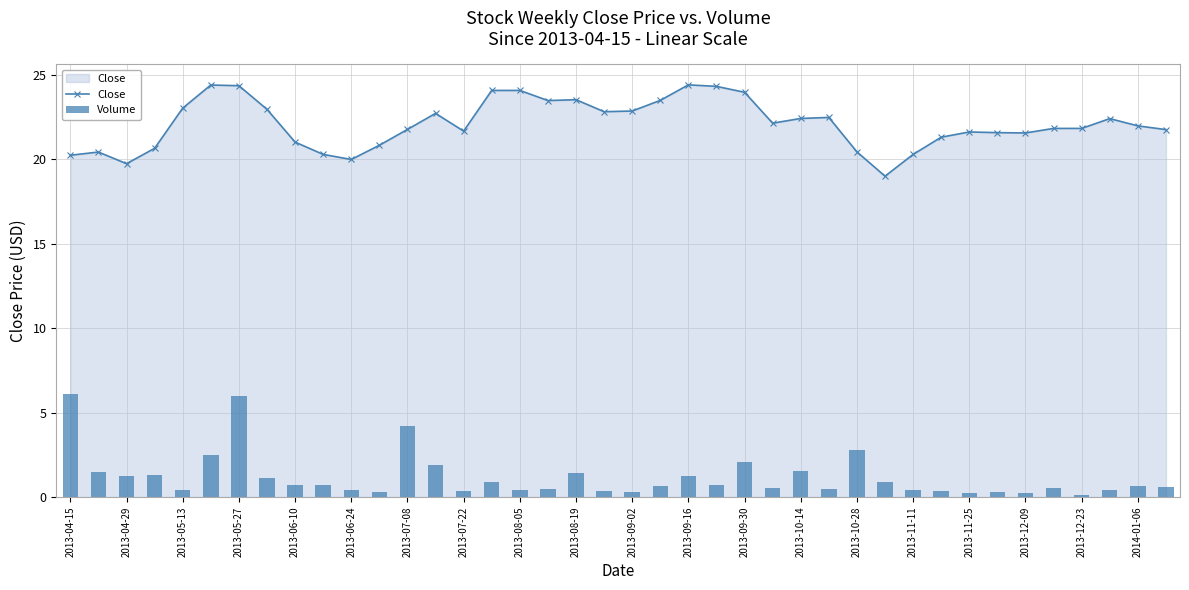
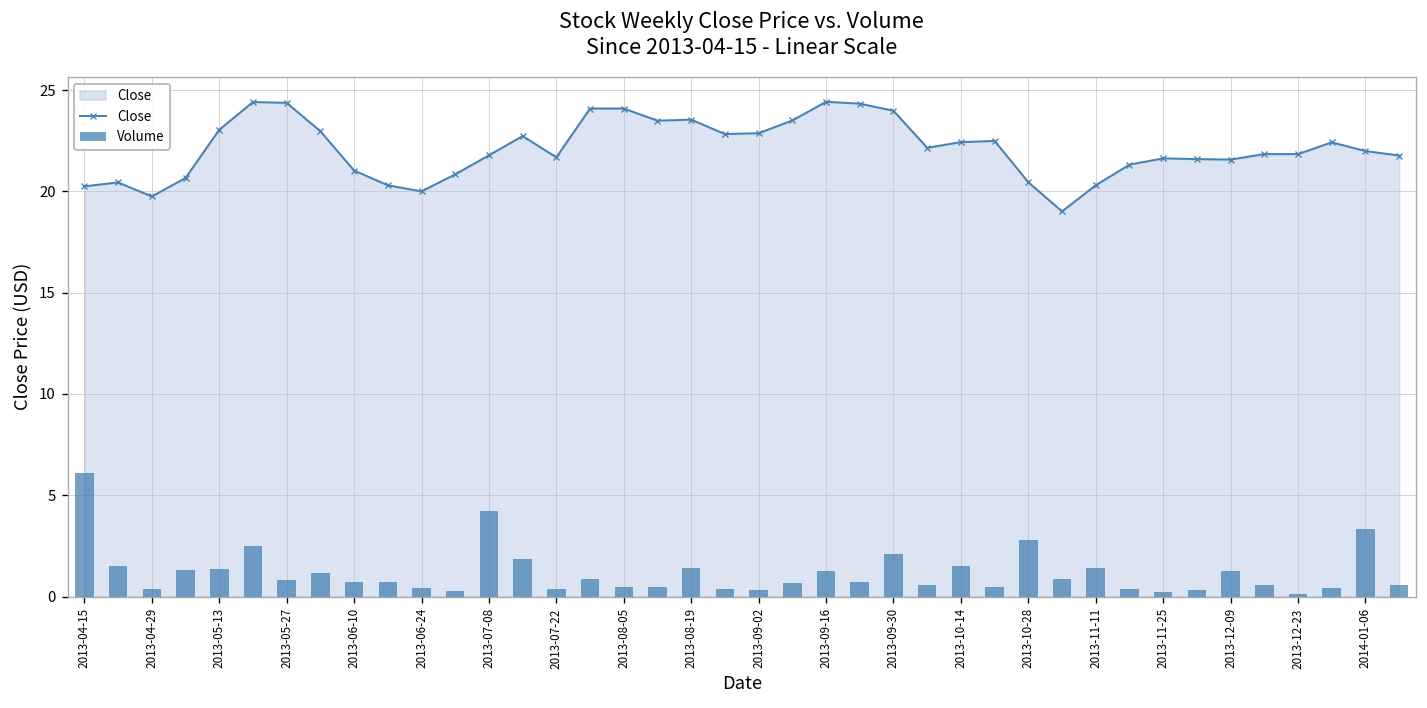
Volume, 2013-04-29: 1.3 -> 0.4
Volume, 2013-05-13: 0.4 -> 1.4
Volume, 2013-05-27: 6.0 -> 0.8
Volume, 2013-11-11: 0.4 -> 1.4
Volume, 2013-12-09: 0.3 -> 1.3
Volume, 2014-01-06: 0.7 -> 3.4
